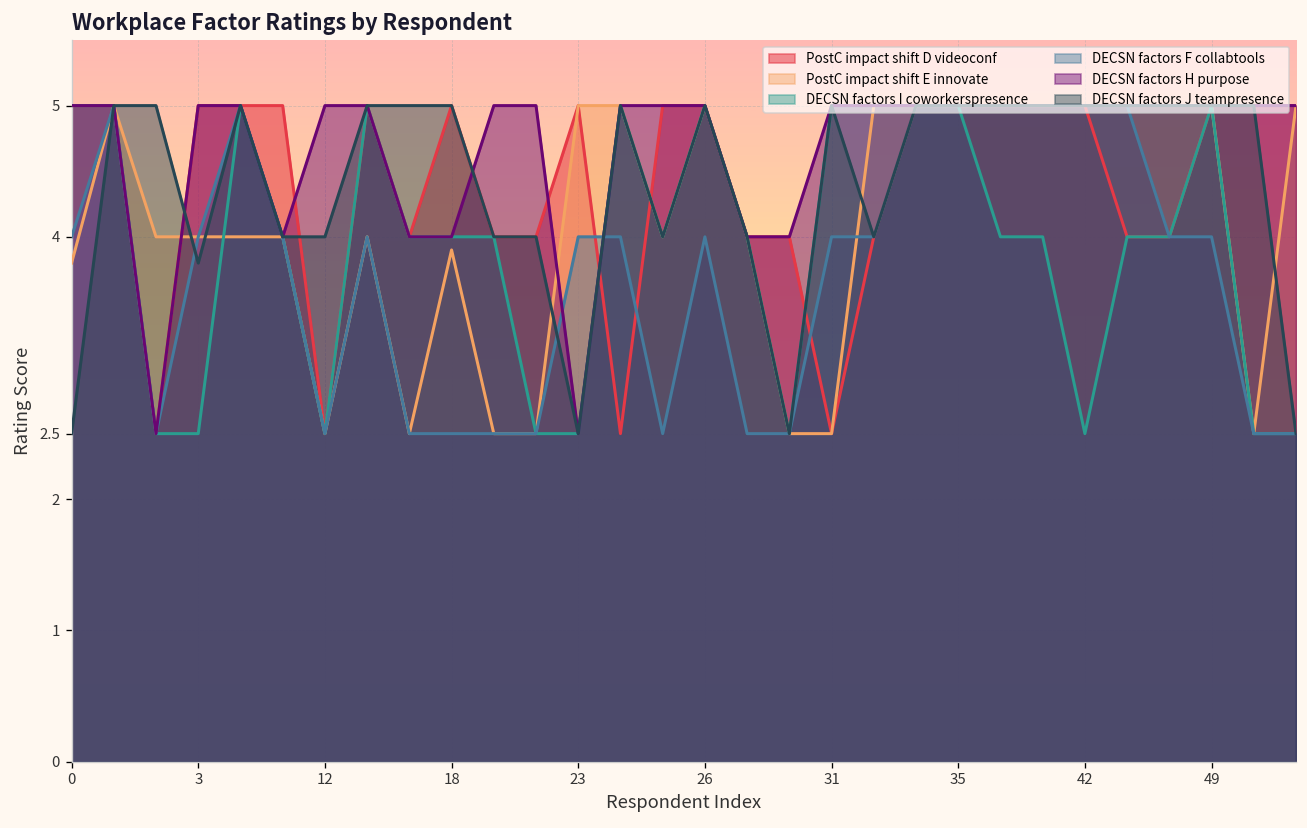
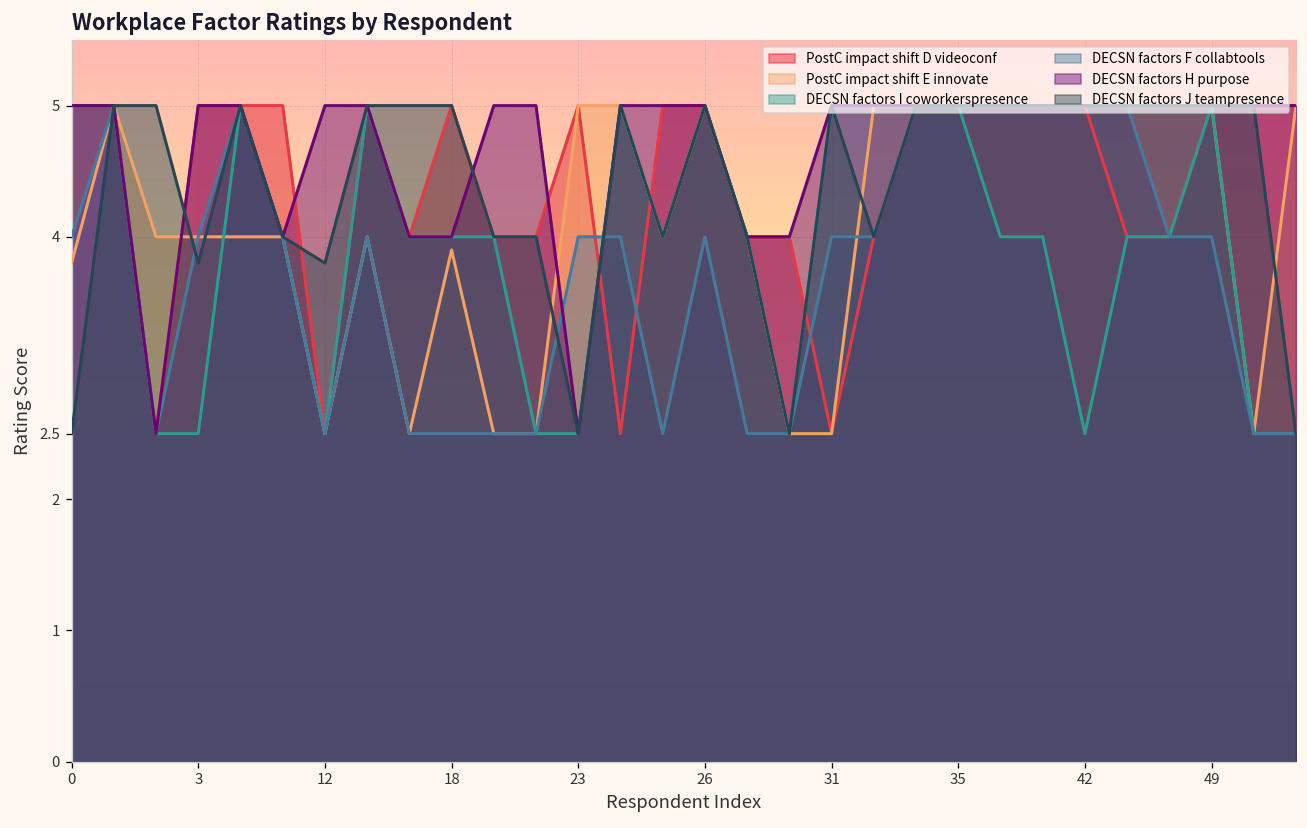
DECSN factors J teampresence, 12: 4.0 -> 3.8
